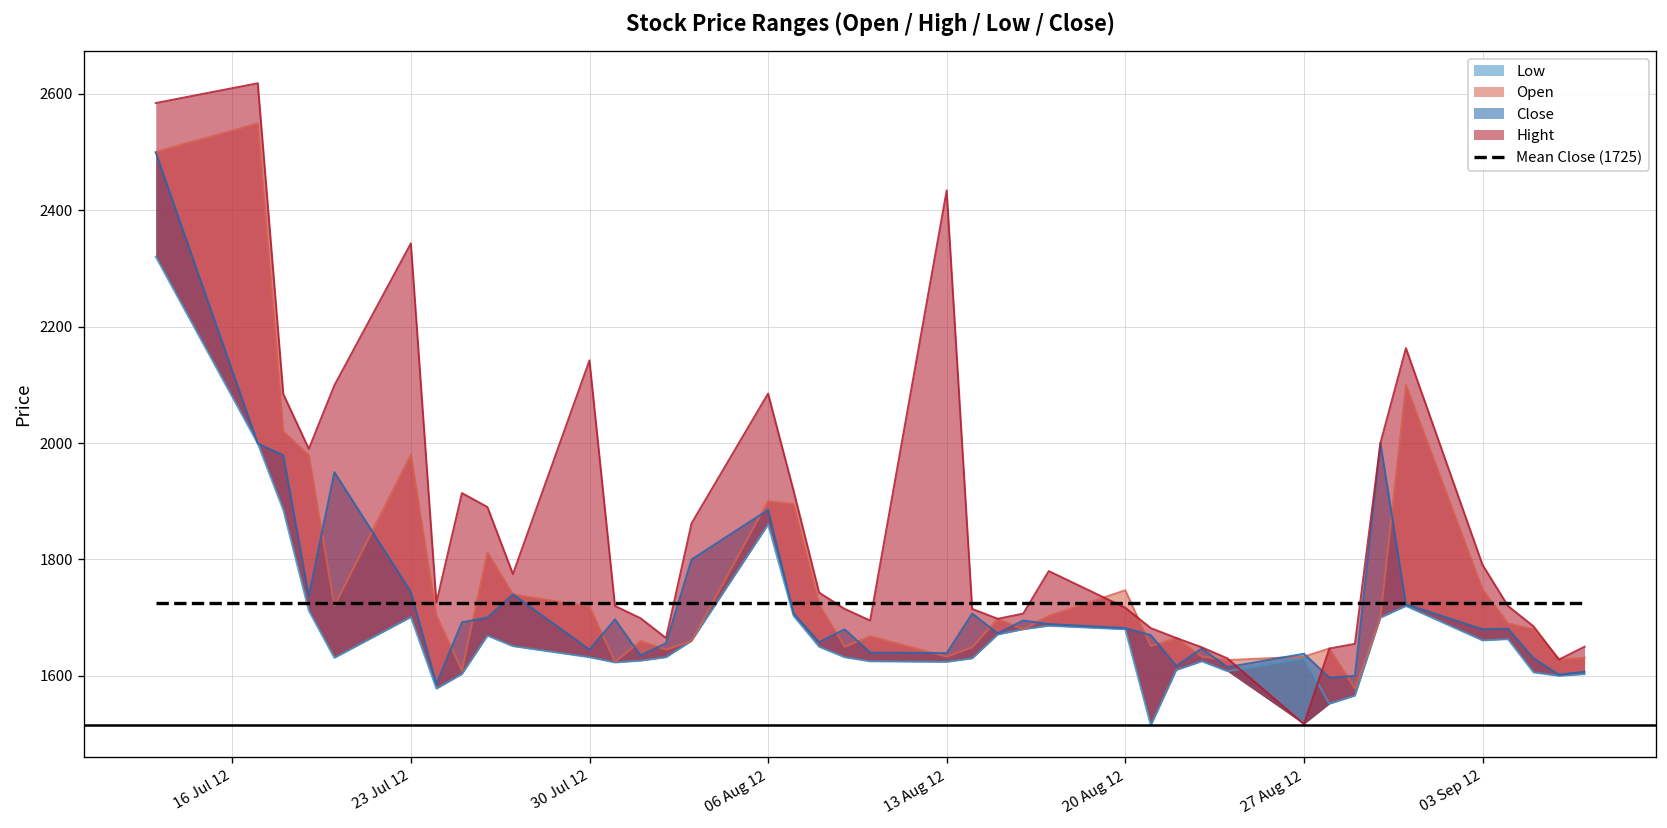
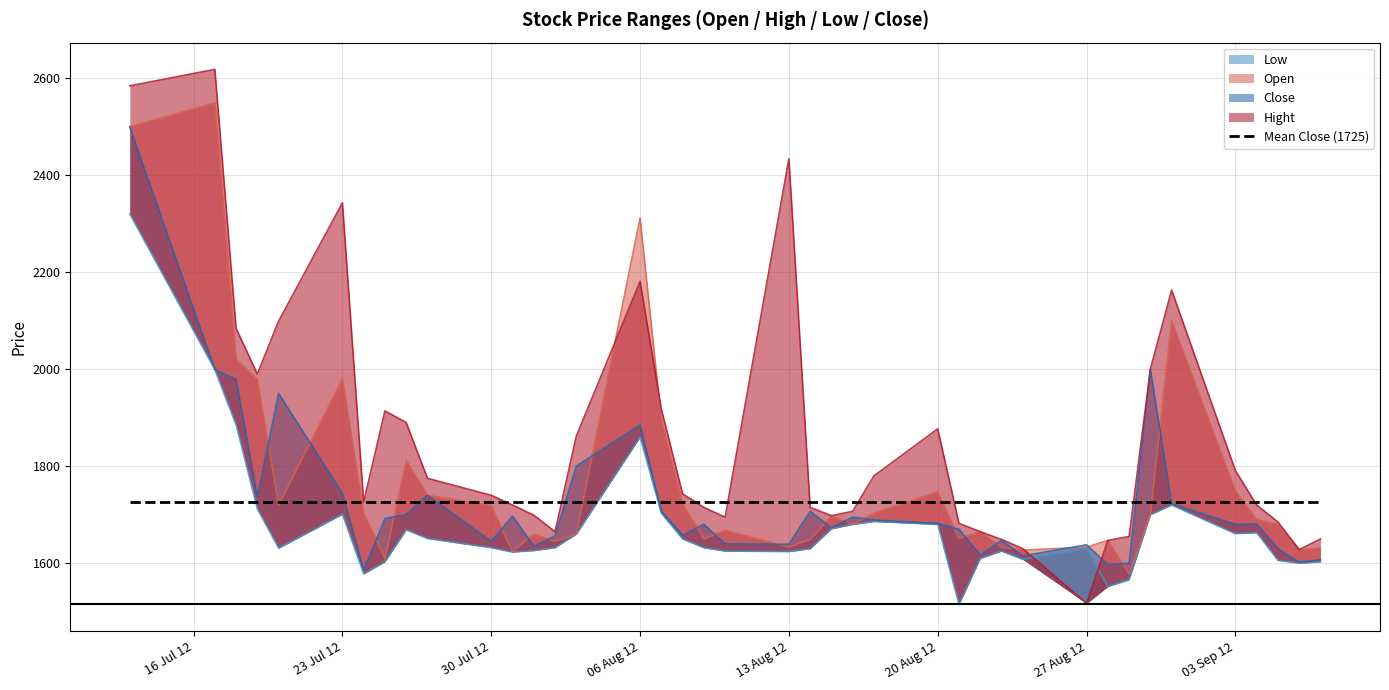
Hight, 30 Jul 12: 2140 -> 1740
Open, 06 Aug 12: 1900 -> 2310
Hight, 06 Aug 12: 2090 -> 2180
Hight, 20 Aug 12: 1720 -> 1880
